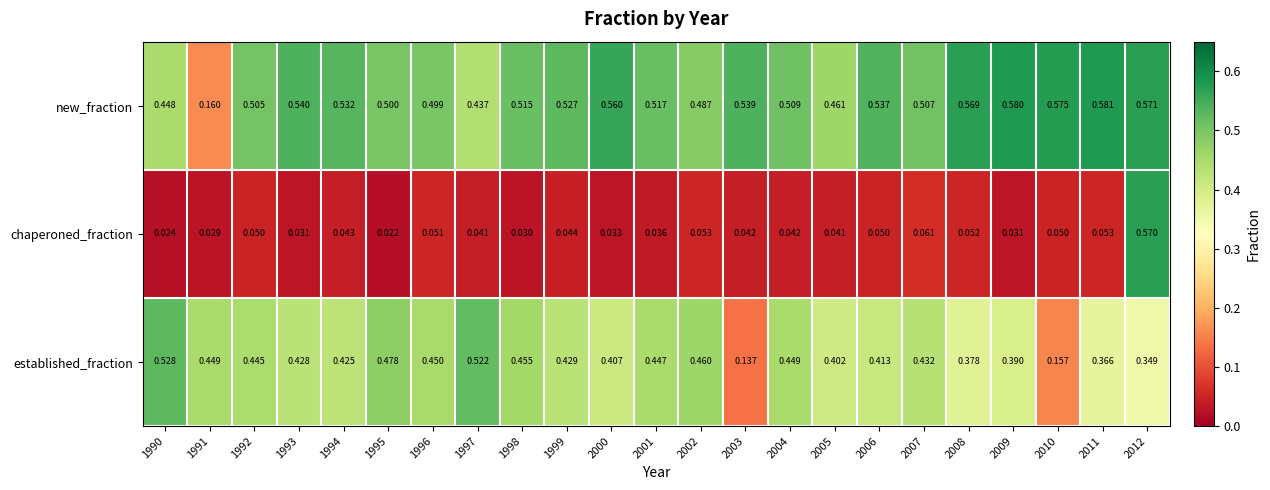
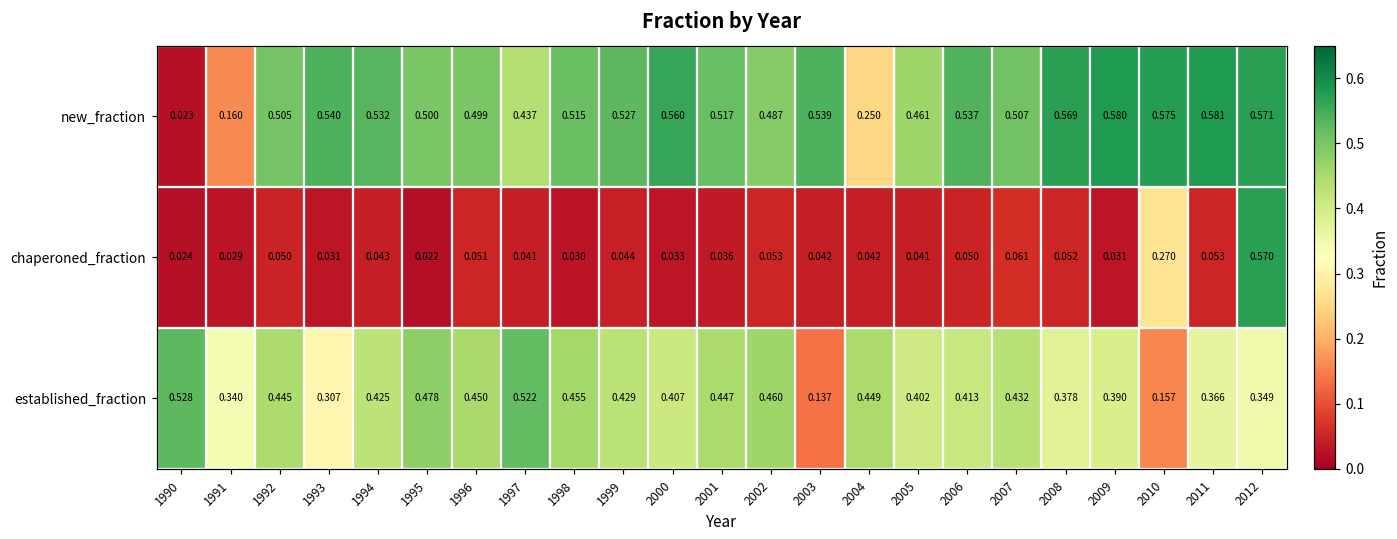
new_fraction, 1990: 0.448 -> 0.023
new_fraction, 2004: 0.509 -> 0.250
chaperoned_fraction, 2010: 0.050 -> 0.270
established_fraction, 1991: 0.449 -> 0.340
established_fraction, 1993: 0.428 -> 0.307
